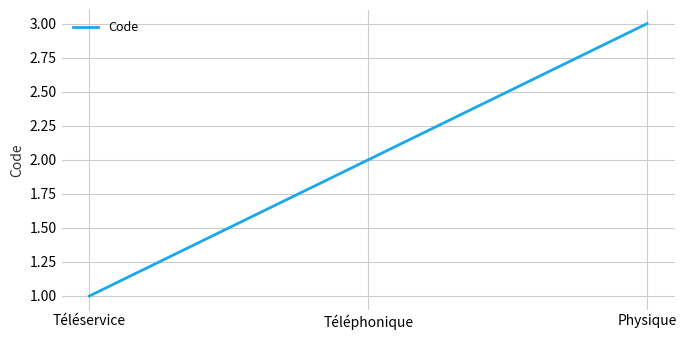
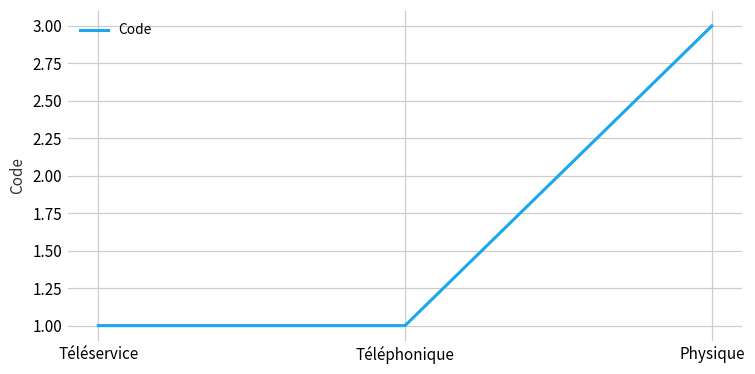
Téléphonique: 2 -> 1
